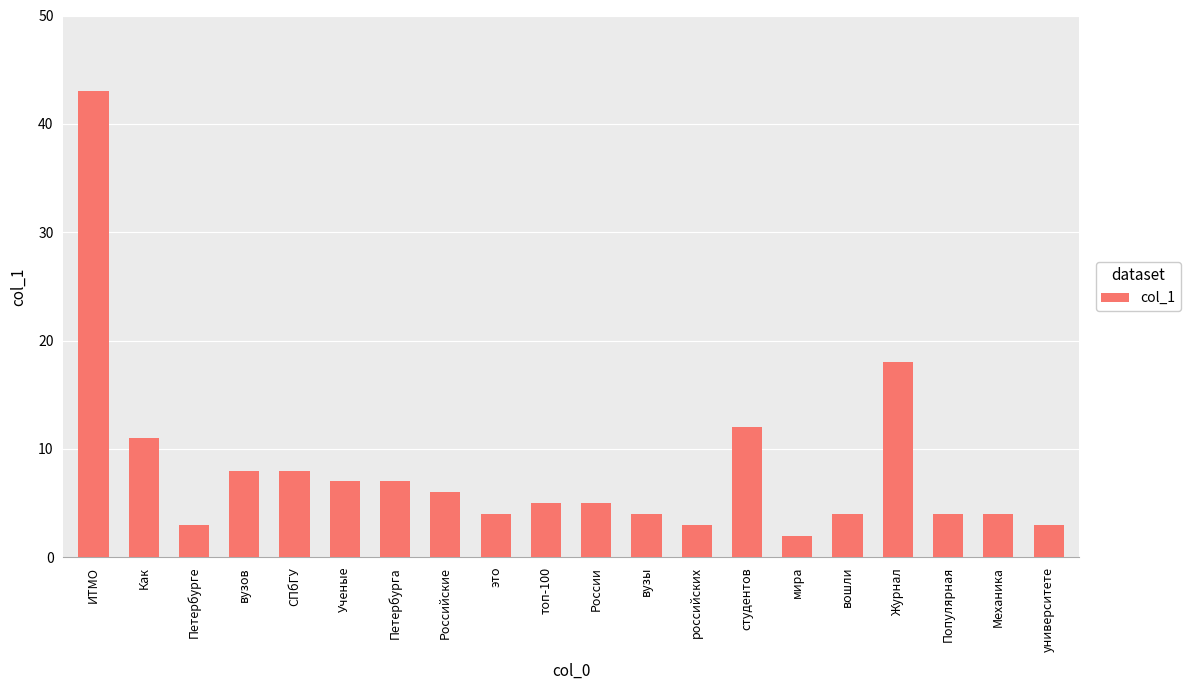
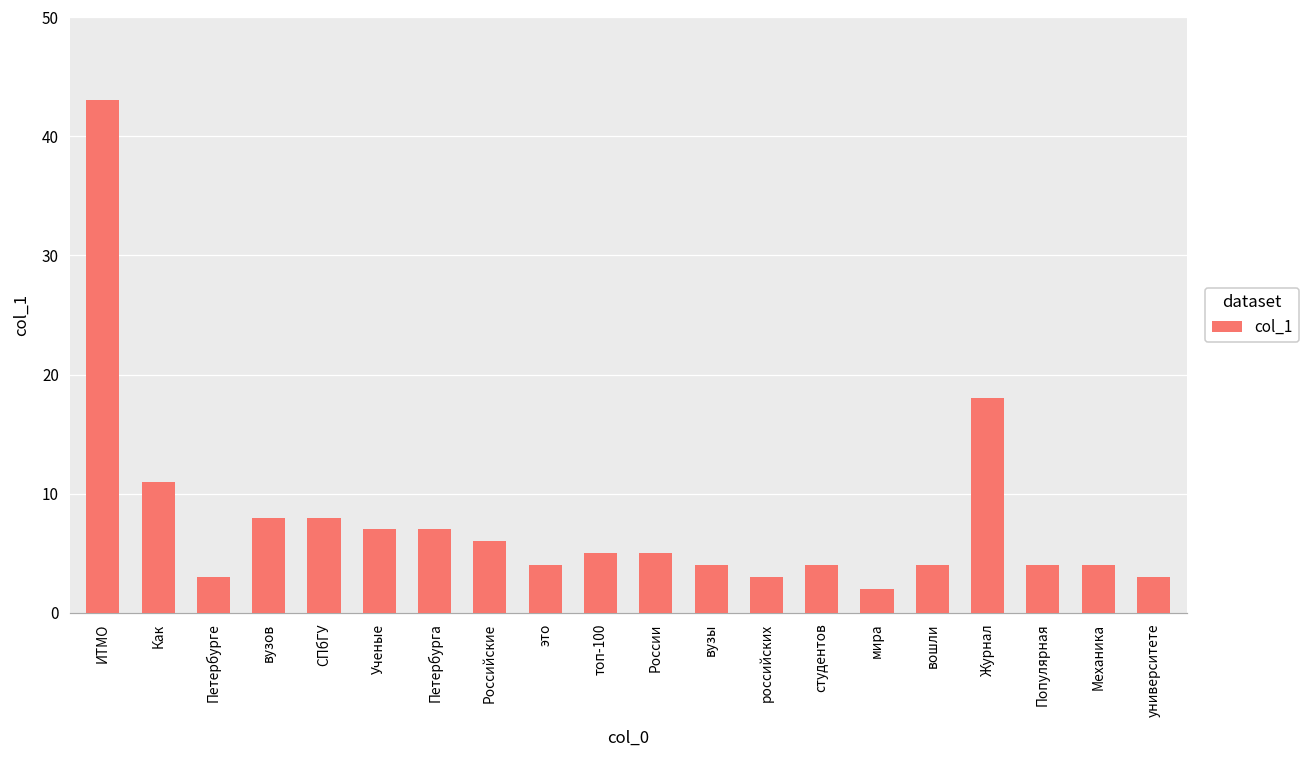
студентов: 12 -> 4
